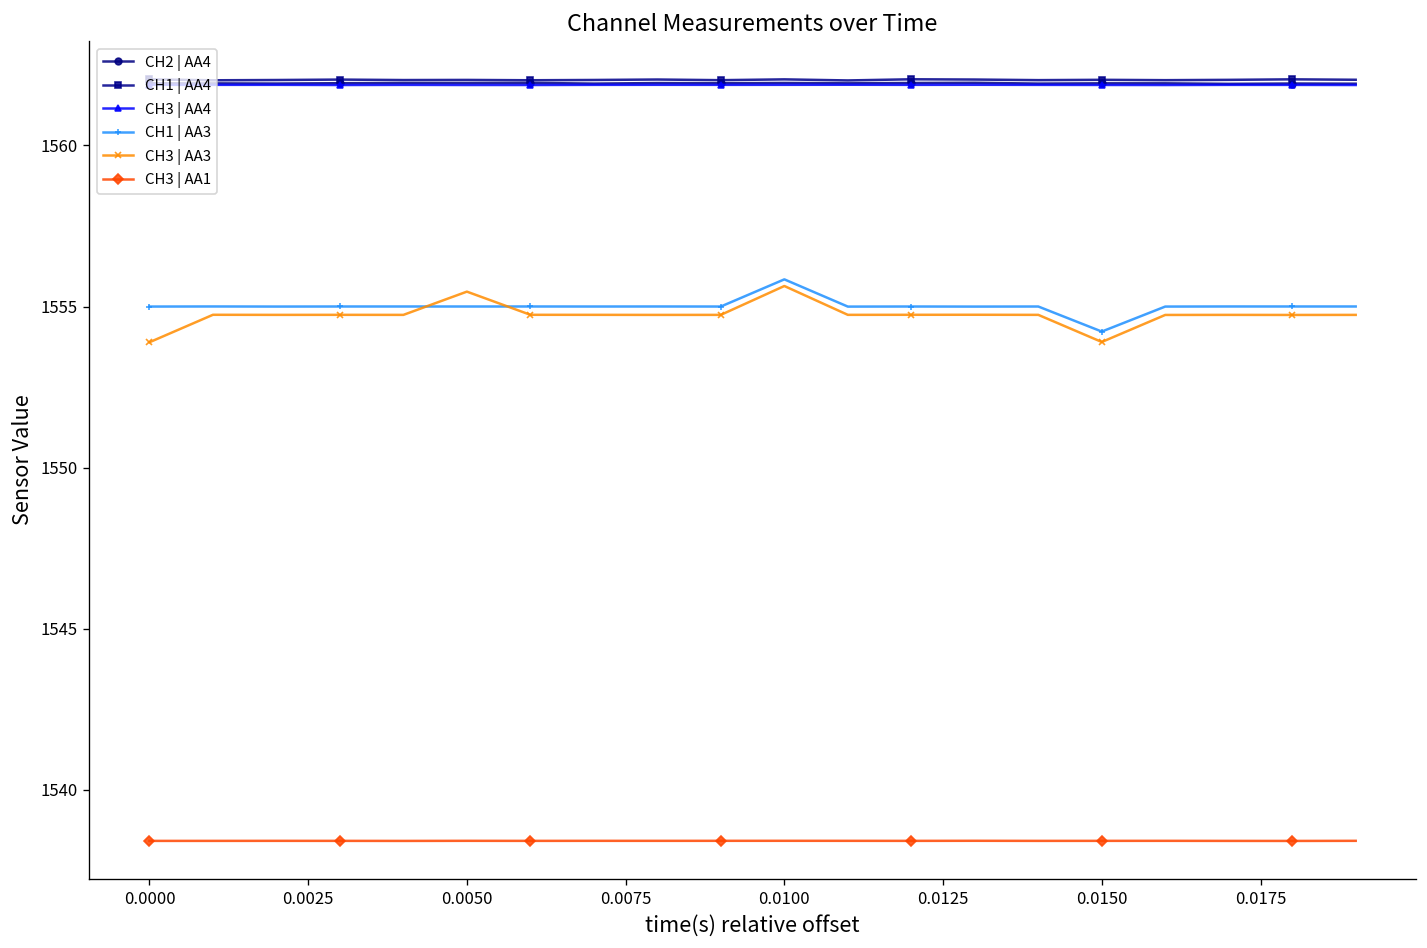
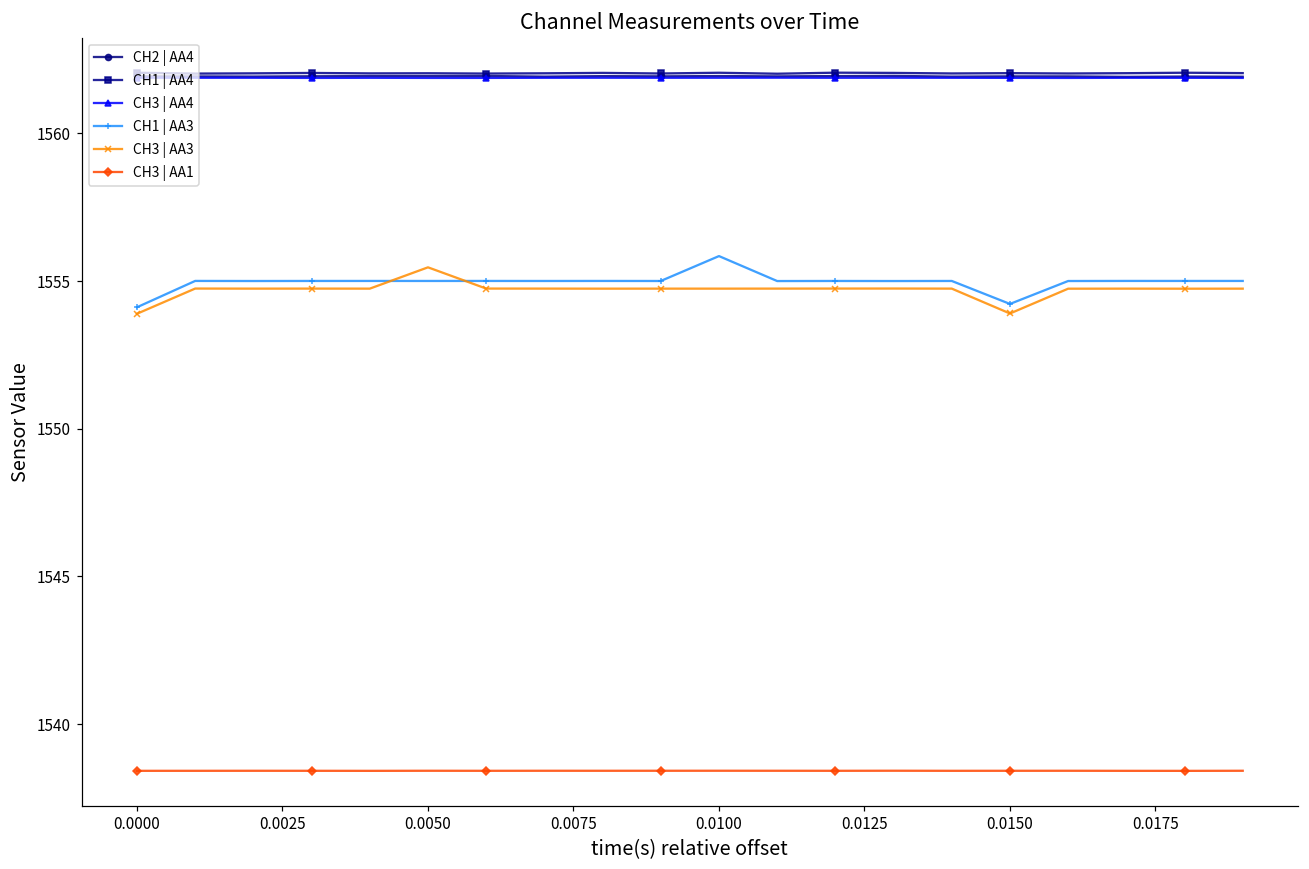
CH1 | AA3, 0.0000: 1555.0 -> 1554.1
CH3 | AA3, 0.0100: 1555.6 -> 1554.7
